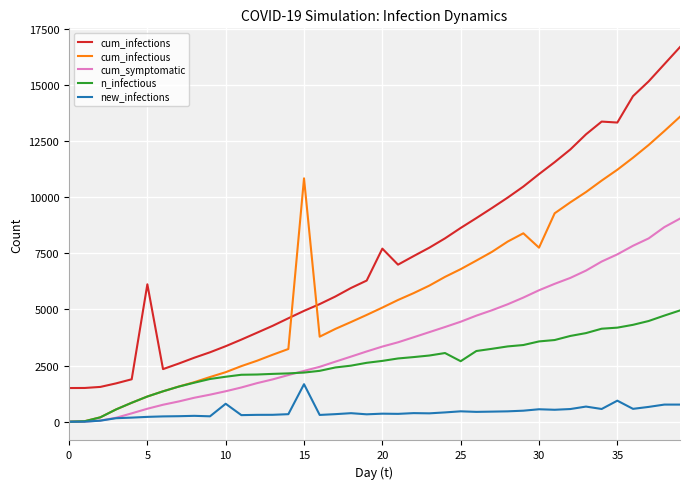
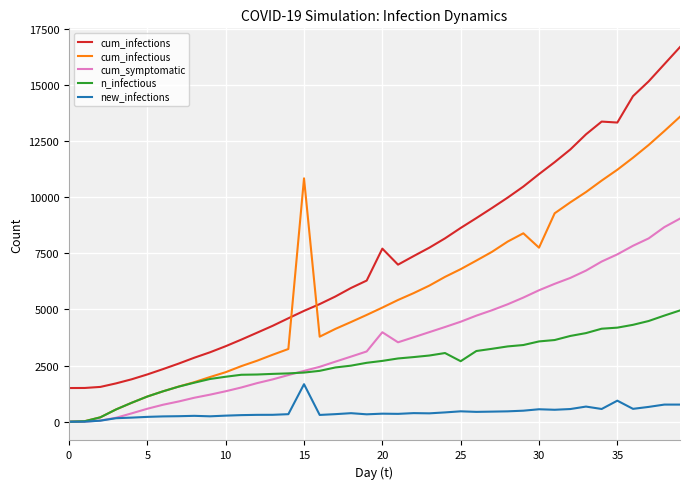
cum_infections, 5: 6100 -> 2100
new_infections, 10: 800 -> 300
cum_symptomatic, 20: 3300 -> 4000
